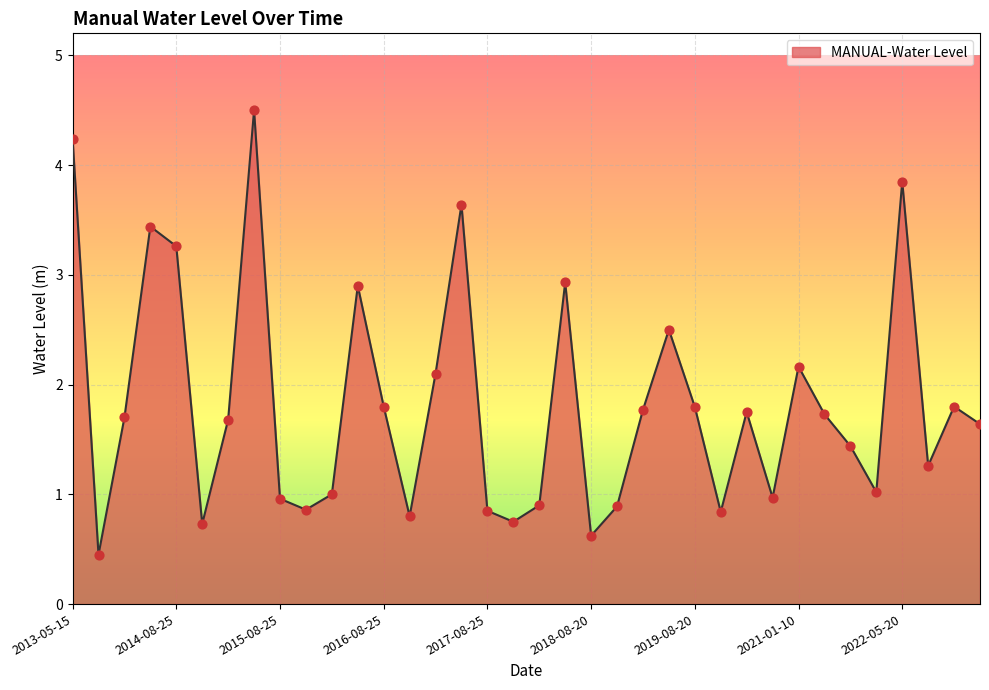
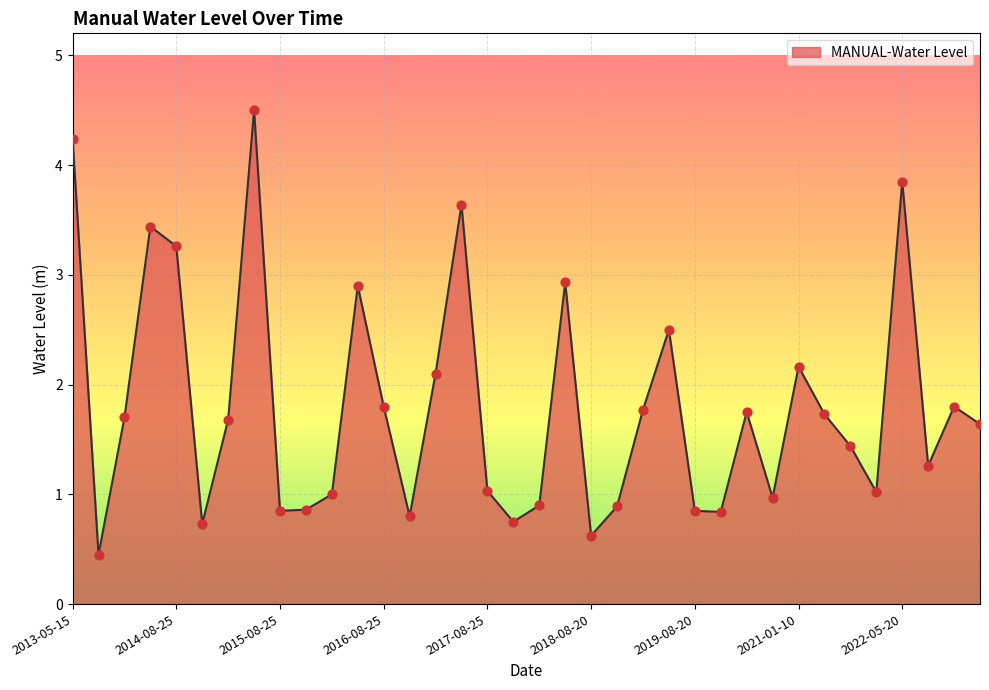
2015-08-25: 0.96 -> 0.85
2017-08-25: 0.85 -> 1.03
2019-08-20: 1.80 -> 0.85
